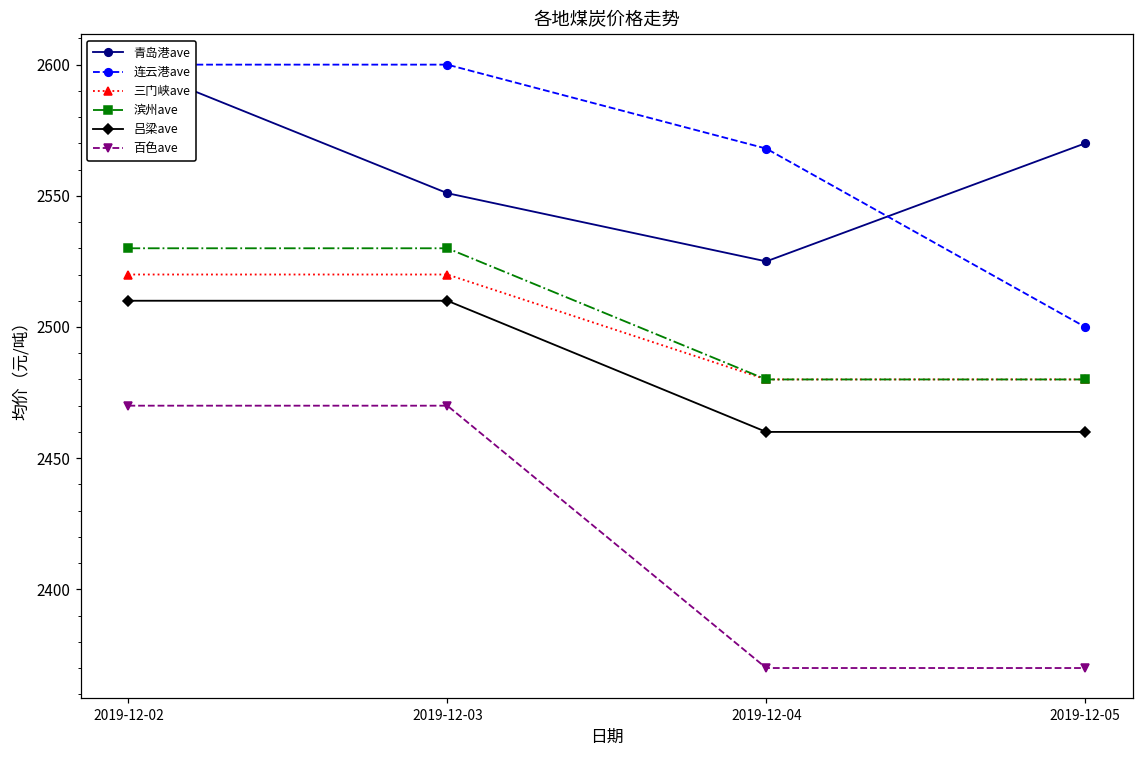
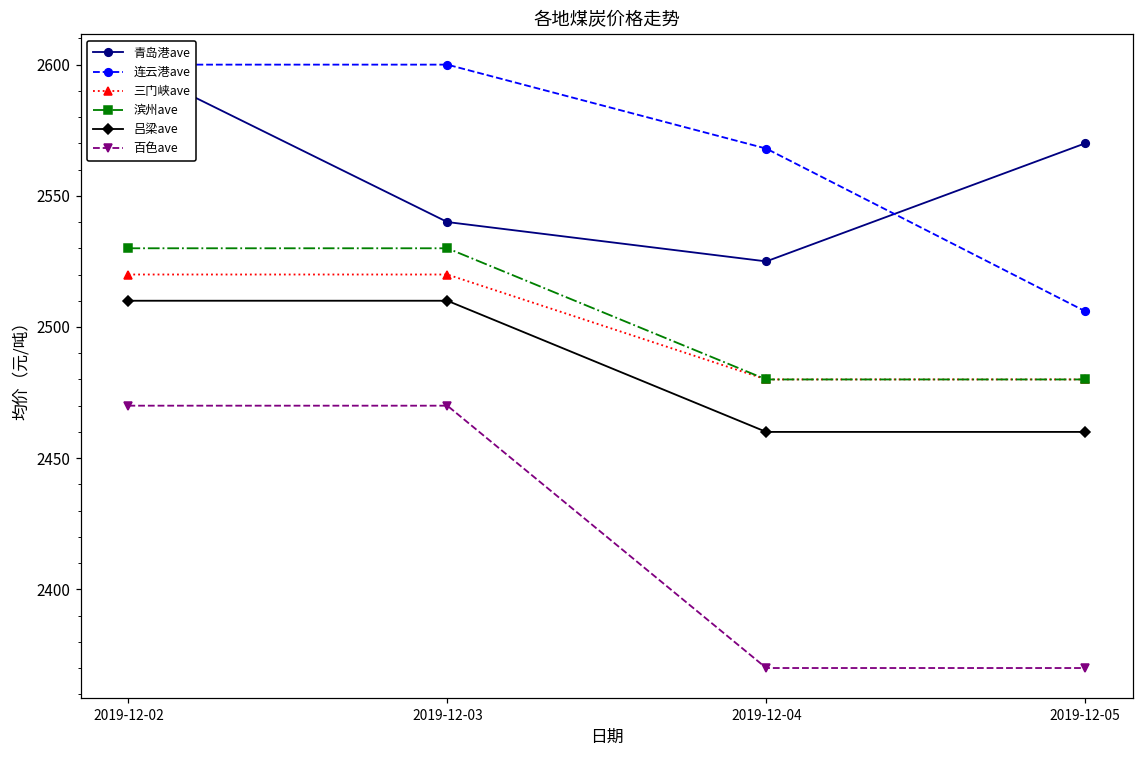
青岛港ave, 2019-12-03: 2551 -> 2540
连云港ave, 2019-12-05: 2500 -> 2506
